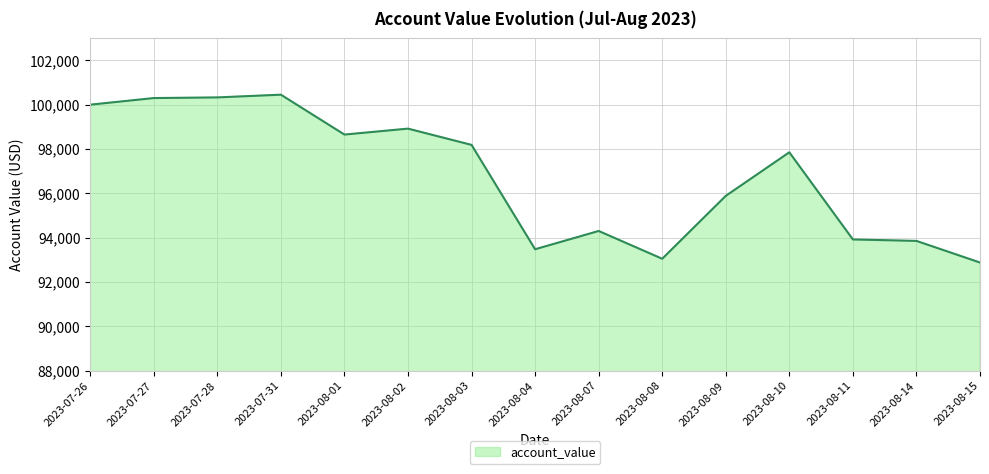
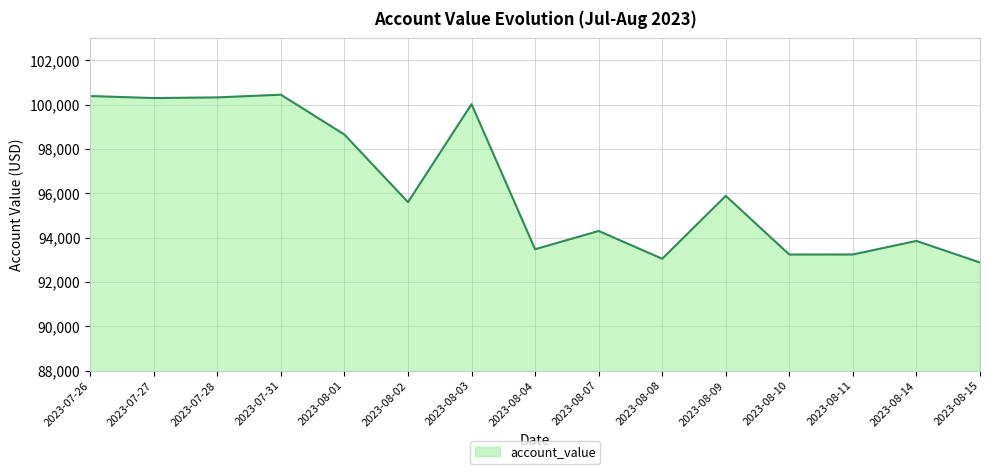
2023-07-26: 100,000 -> 100,400
2023-08-02: 98,900 -> 95,600
2023-08-03: 98,200 -> 100,000
2023-08-10: 97,900 -> 93,200
2023-08-11: 93,900 -> 93,200
